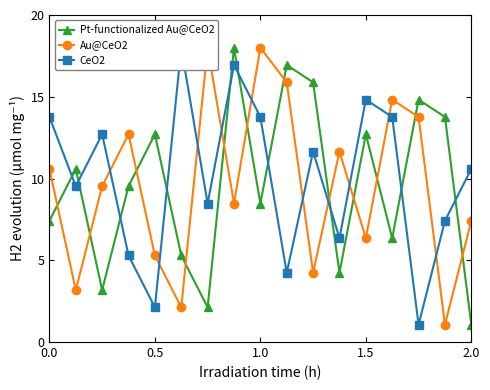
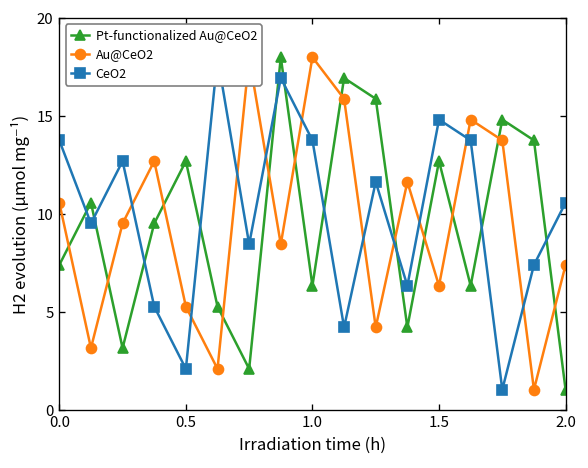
Pt-functionalized Au@CeO2, 1.0: 8.5 -> 6.4
